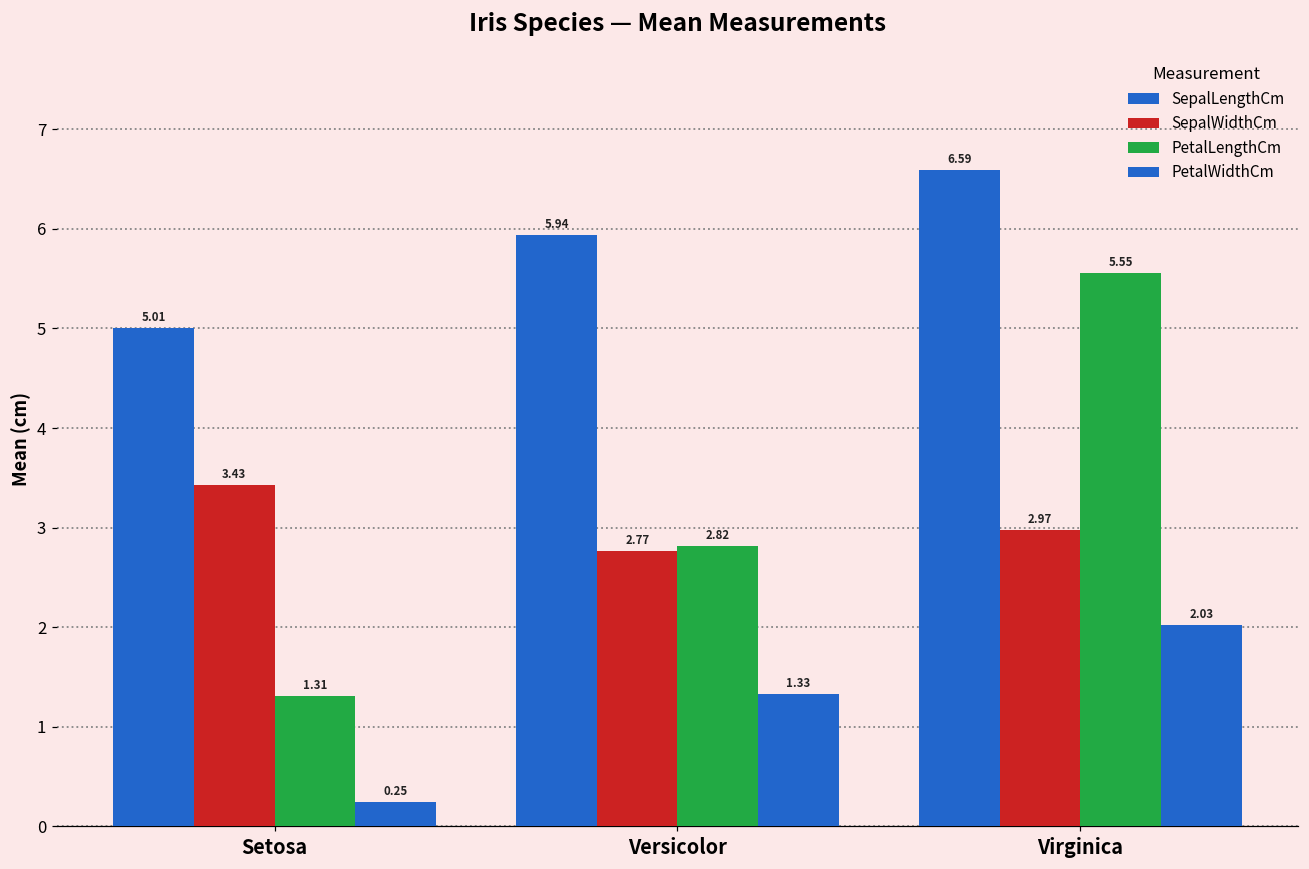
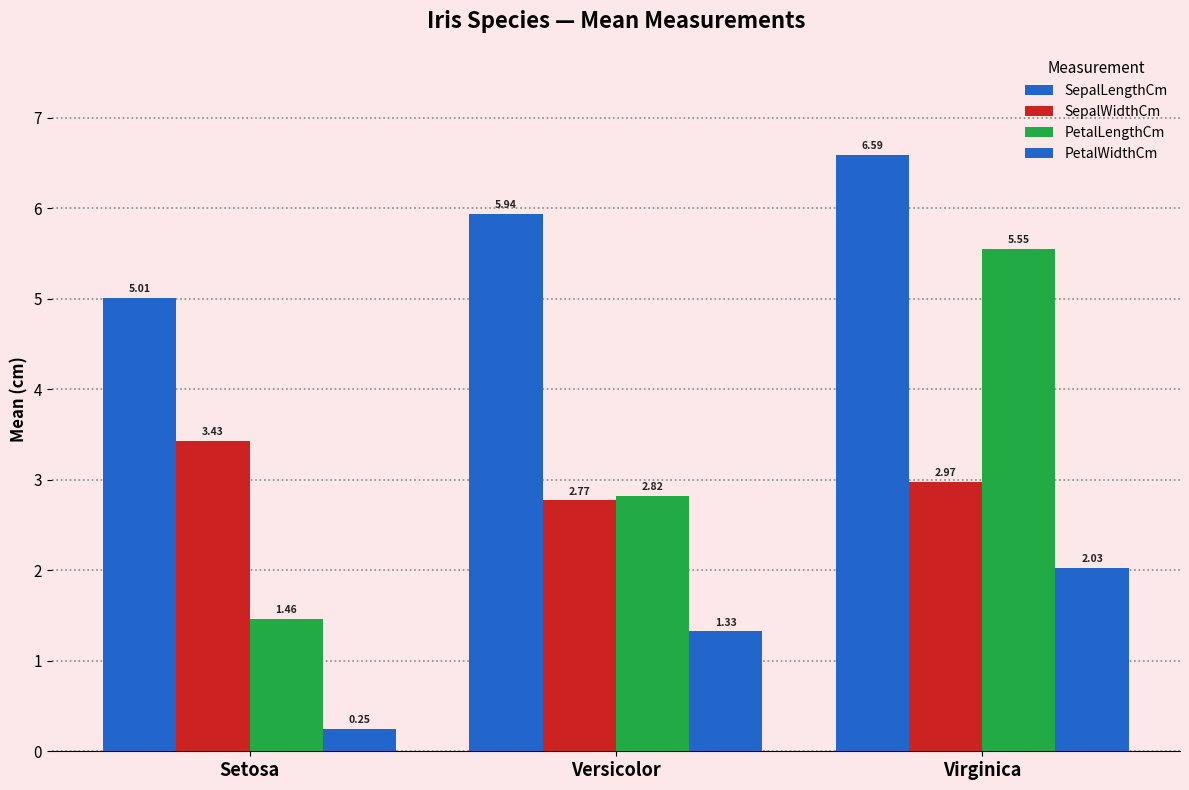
PetalLengthCm, Setosa: 1.31 -> 1.46
